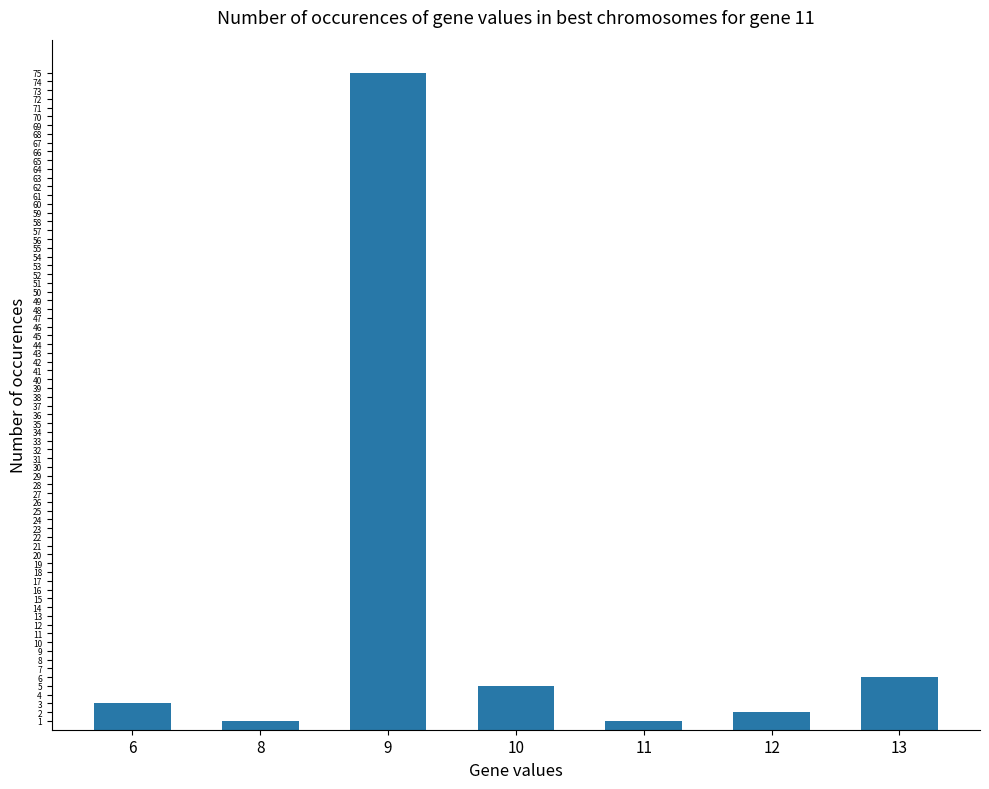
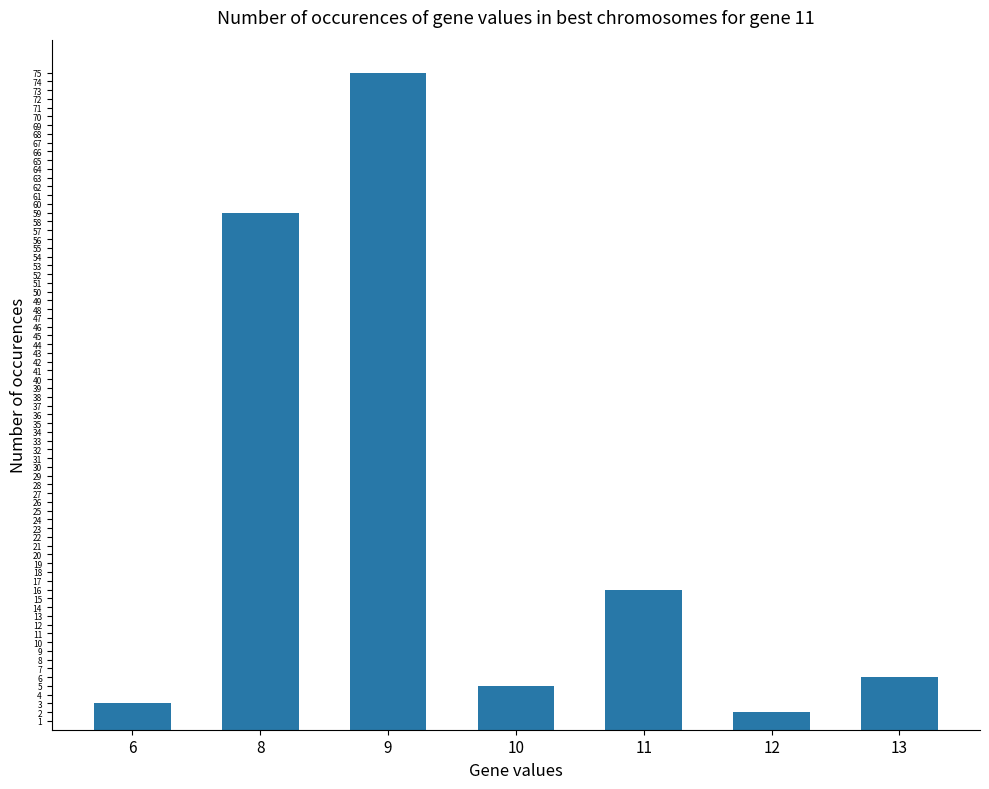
8: 1 -> 59
11: 1 -> 16
